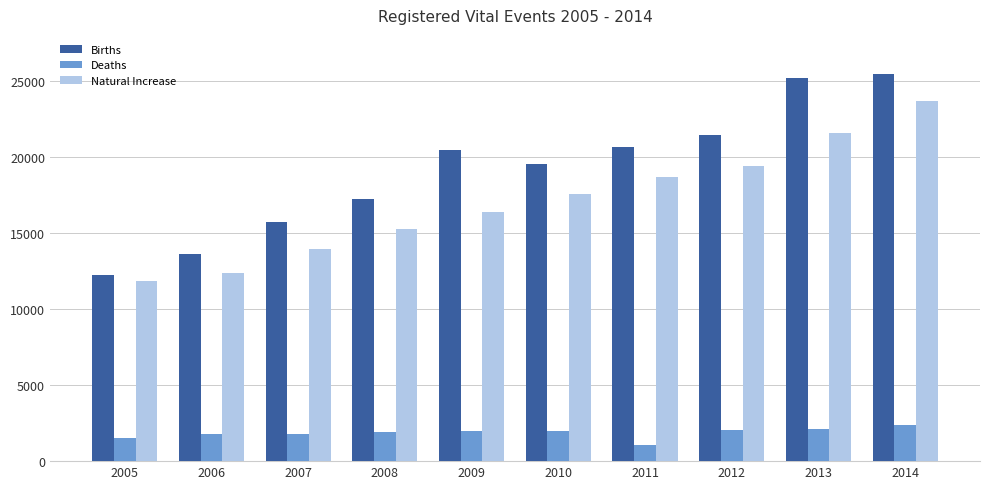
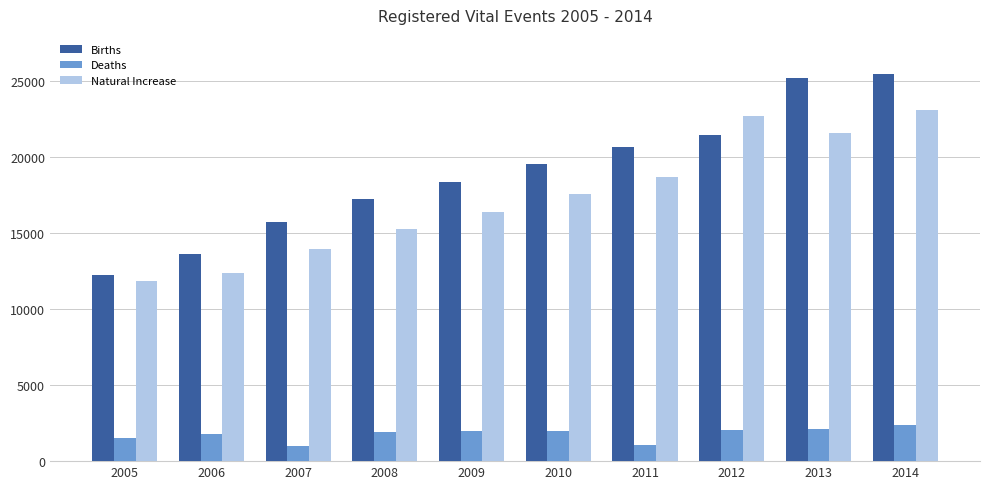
Deaths, 2007: 1800 -> 1000
Births, 2009: 20400 -> 18400
Natural Increase, 2012: 19400 -> 22600
Natural Increase, 2014: 23600 -> 23100
